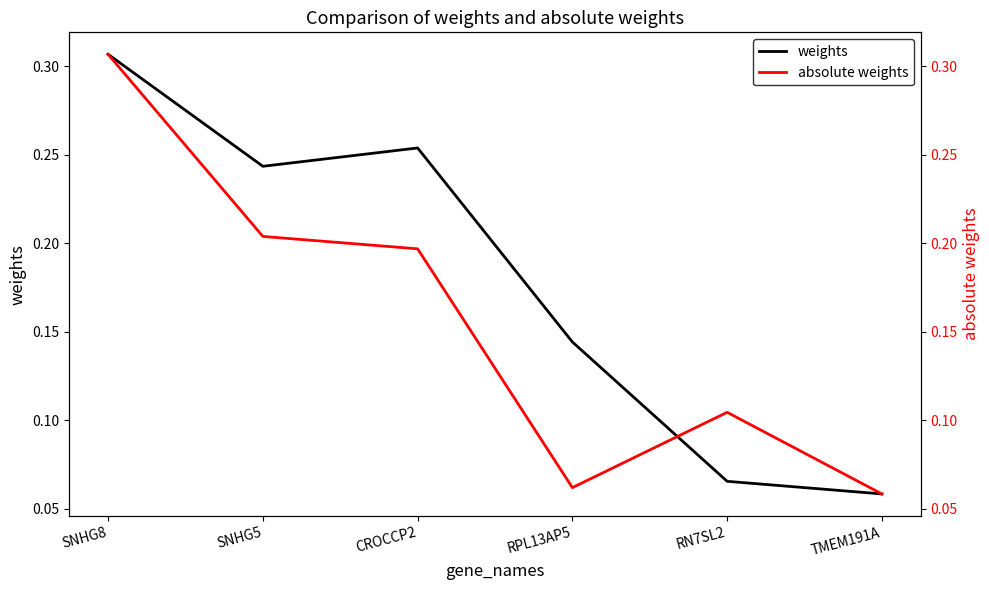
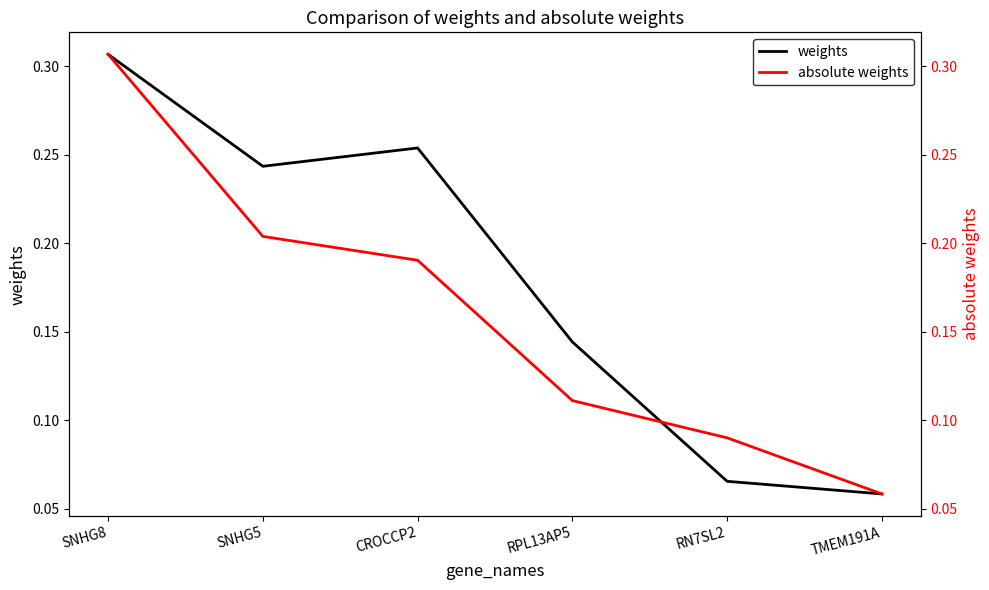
absolute weights, CROCCP2: 0.197 -> 0.190
absolute weights, RPL13AP5: 0.062 -> 0.111
absolute weights, RN7SL2: 0.104 -> 0.090
